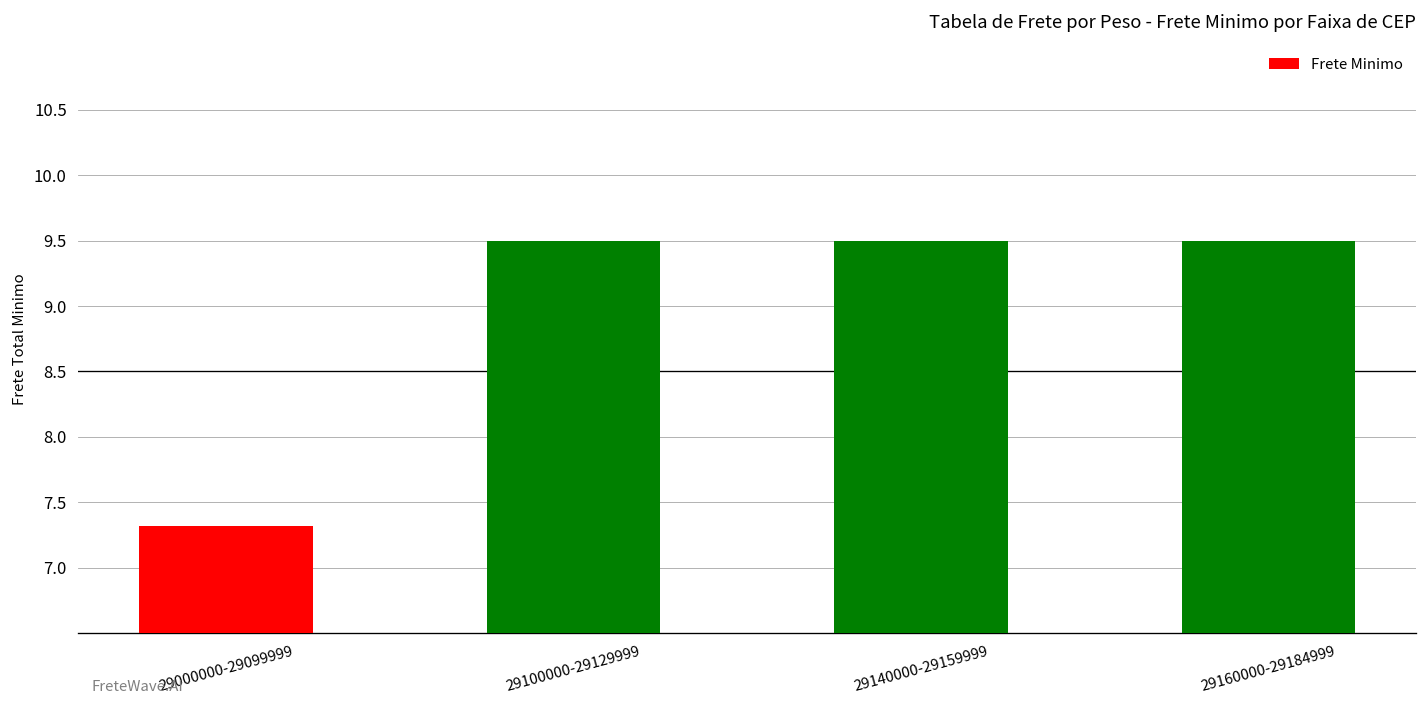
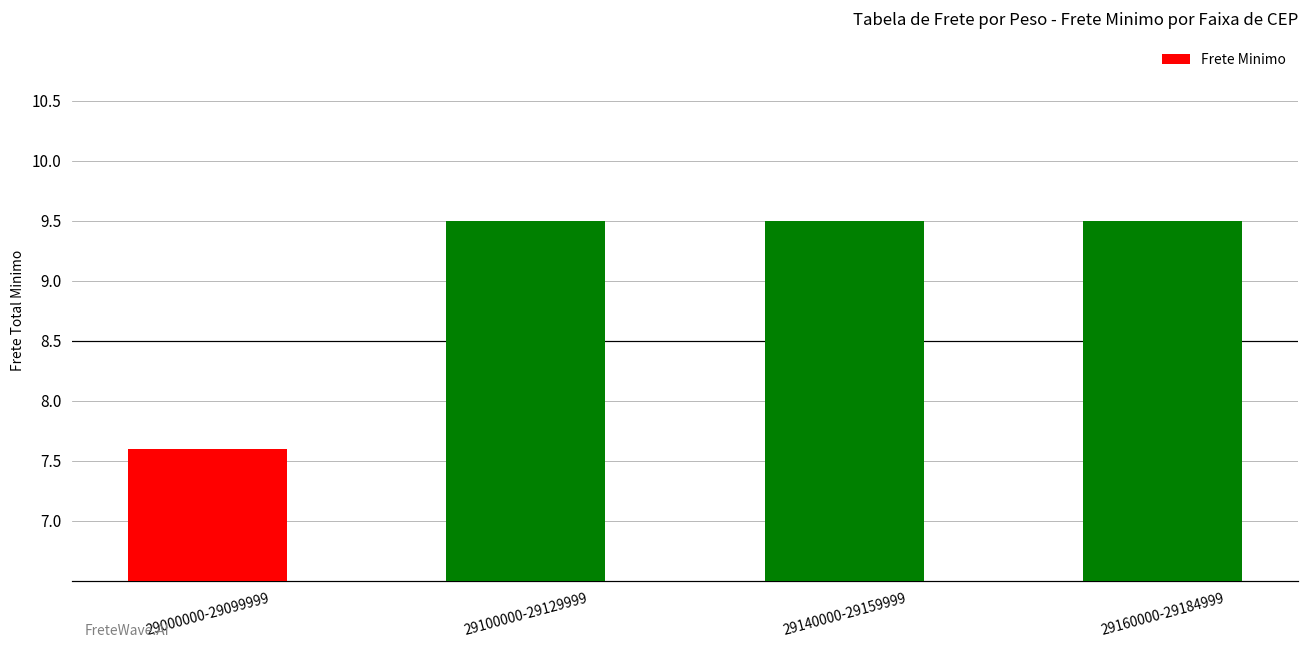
29000000-29099999: 7.32 -> 7.60
